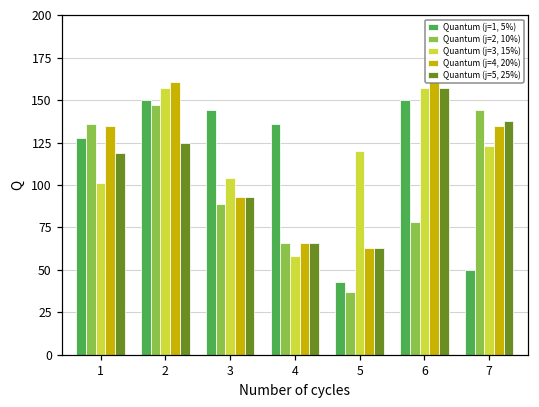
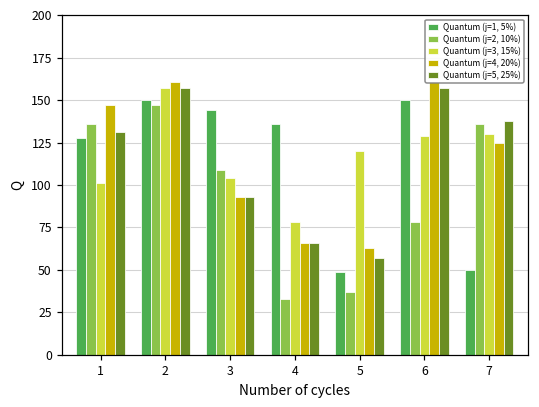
Quantum (j=4, 20%), 1: 135 -> 147
Quantum (j=5, 25%), 1: 119 -> 131
Quantum (j=5, 25%), 2: 125 -> 157
Quantum (j=2, 10%), 3: 89 -> 109
Quantum (j=2, 10%), 4: 66 -> 33
Quantum (j=3, 15%), 4: 58 -> 78
Quantum (j=1, 5%), 5: 43 -> 49
Quantum (j=5, 25%), 5: 63 -> 57
Quantum (j=3, 15%), 6: 157 -> 129
Quantum (j=2, 10%), 7: 144 -> 136
Quantum (j=3, 15%), 7: 123 -> 130
Quantum (j=4, 20%), 7: 135 -> 125
